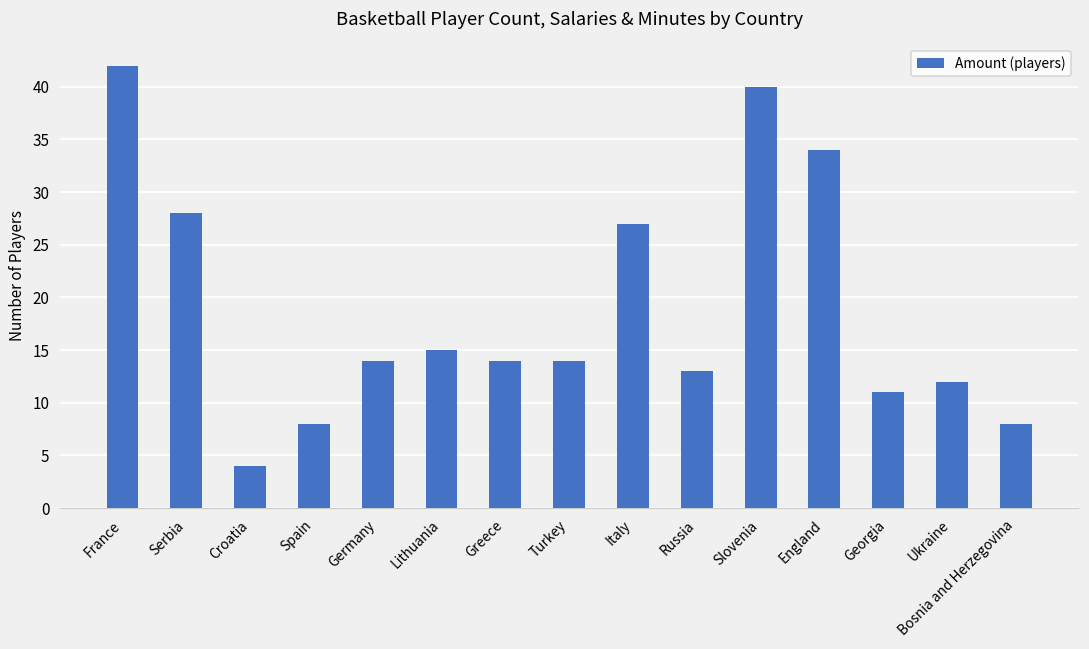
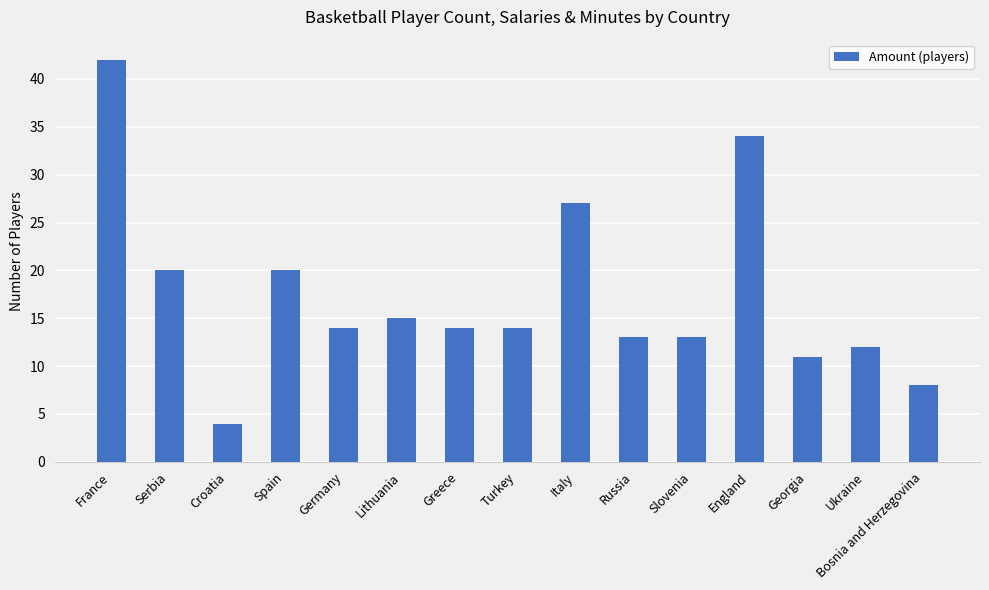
Serbia: 28 -> 20
Spain: 8 -> 20
Slovenia: 40 -> 13
